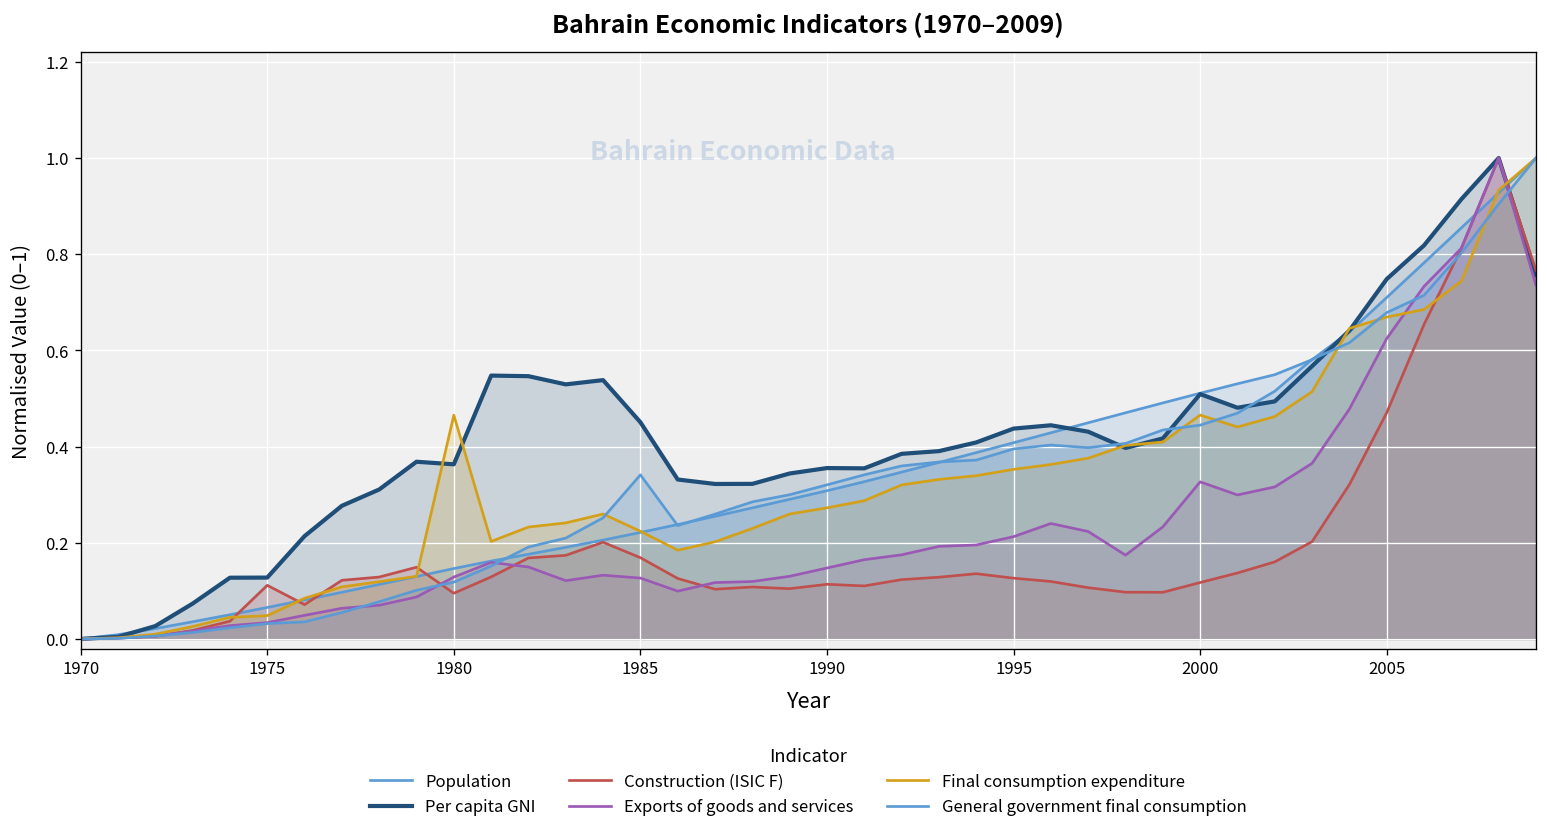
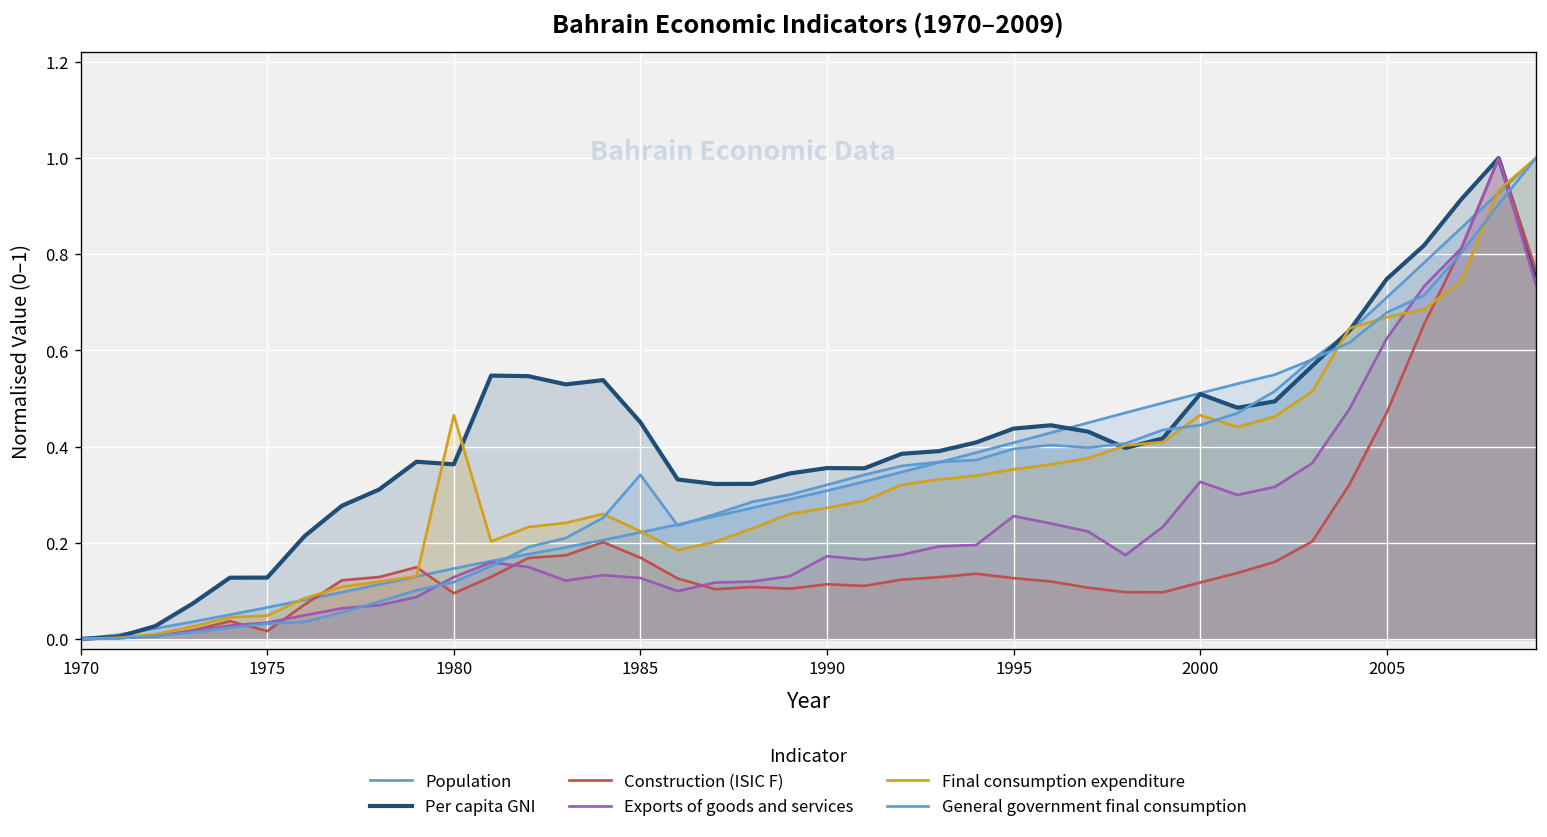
Construction (ISIC F), 1975: 0.11 -> 0.02
Exports of goods and services, 1990: 0.15 -> 0.17
Exports of goods and services, 1995: 0.21 -> 0.26
